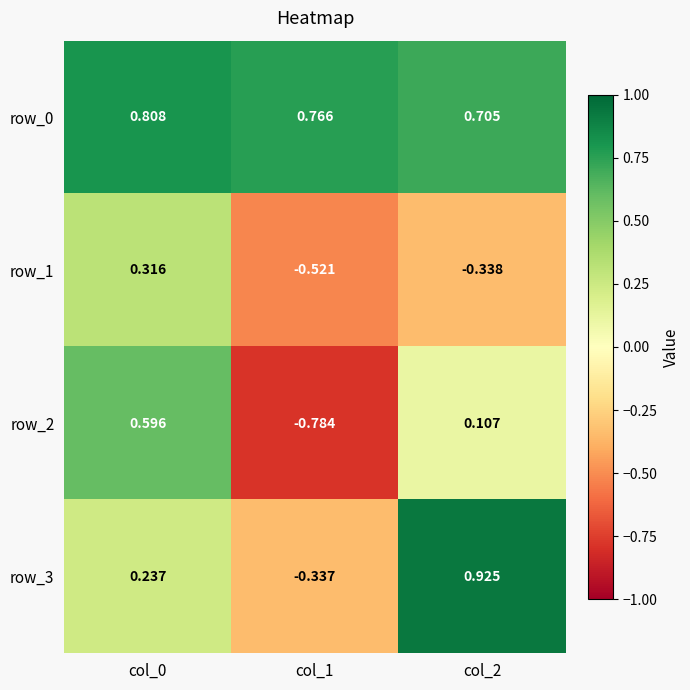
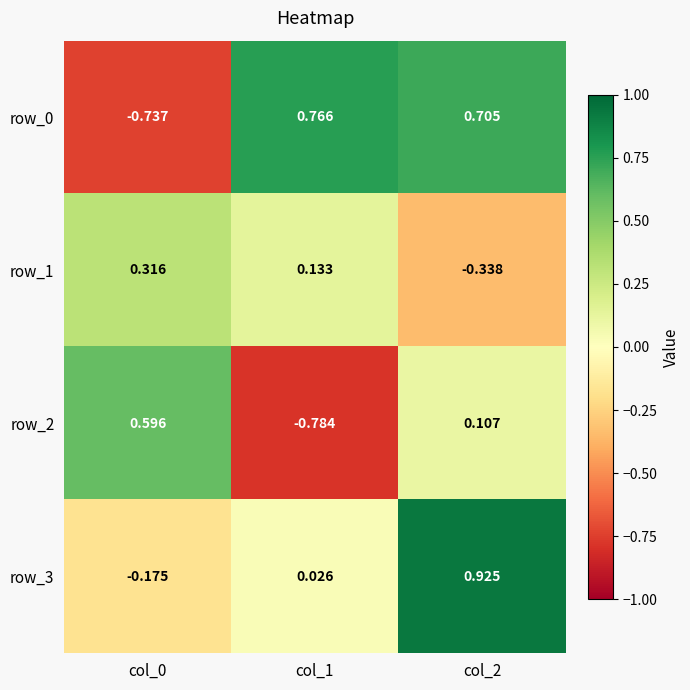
row_0, col_0: 0.808 -> -0.737
row_1, col_1: -0.521 -> 0.133
row_3, col_0: 0.237 -> -0.175
row_3, col_1: -0.337 -> 0.026
